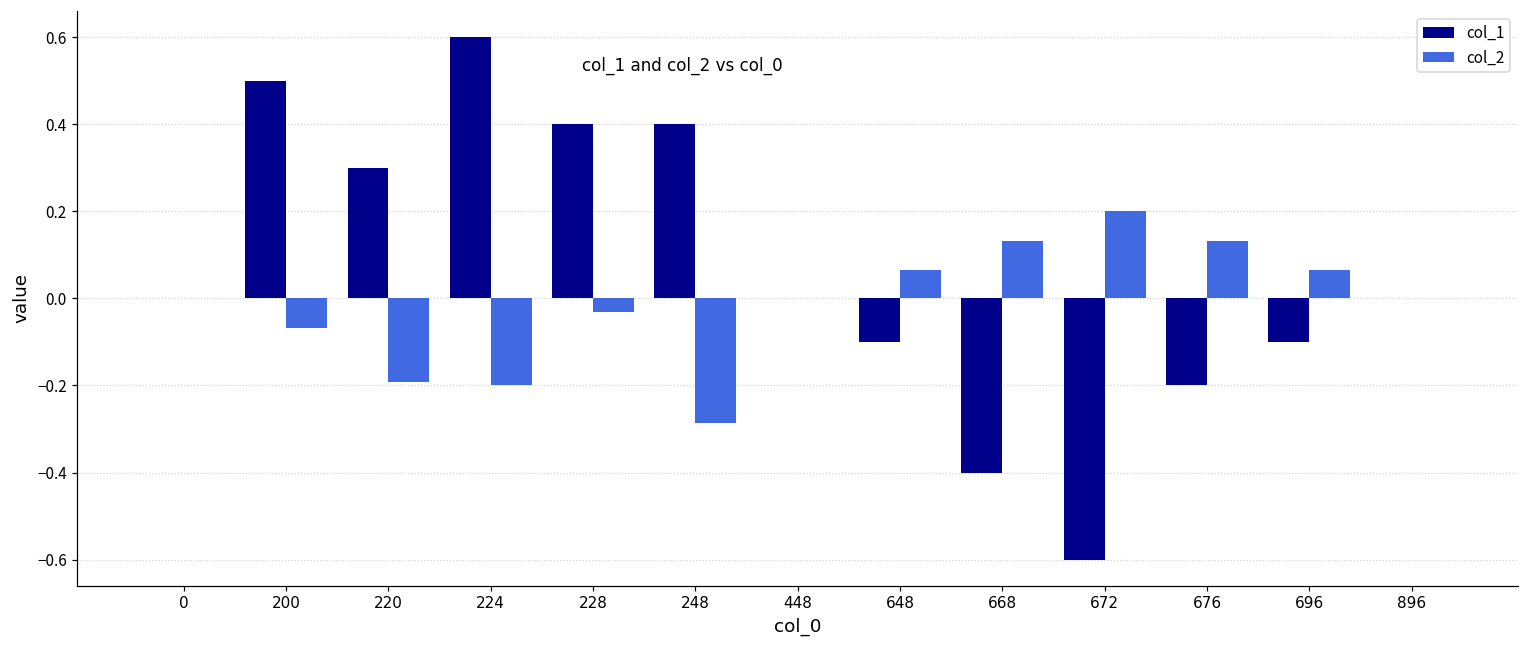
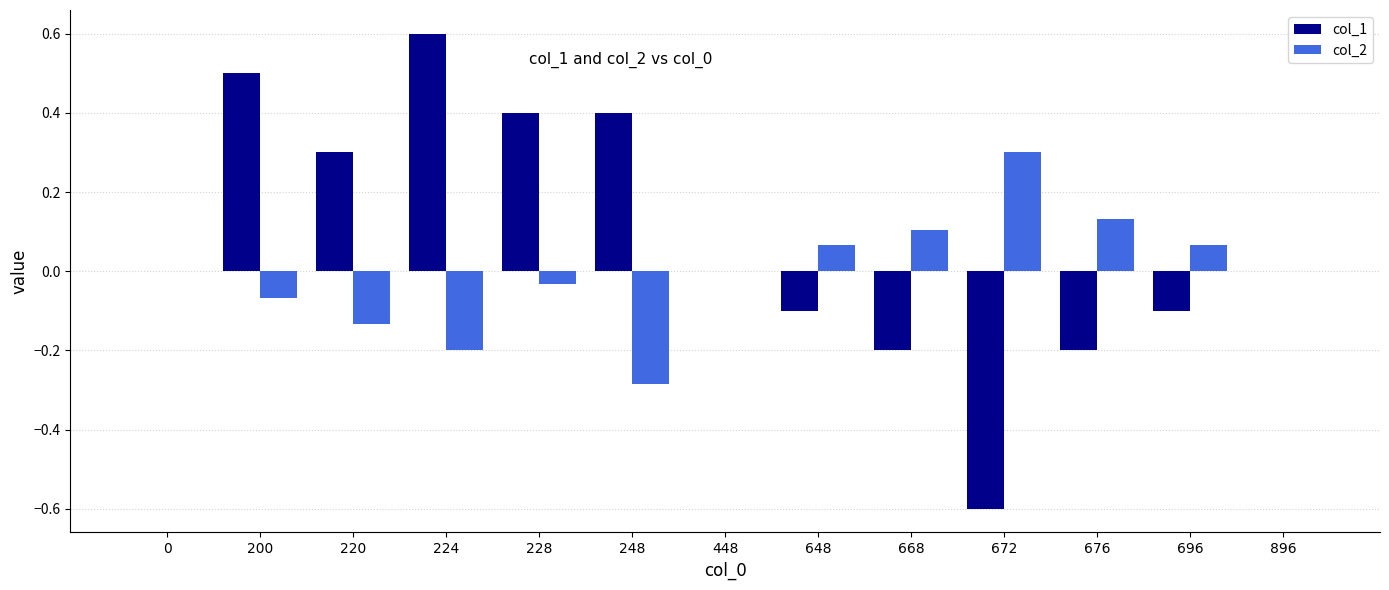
col_2, 220: -0.19 -> -0.13
col_1, 668: -0.4 -> -0.2
col_2, 668: 0.13 -> 0.10
col_2, 672: 0.2 -> 0.3
